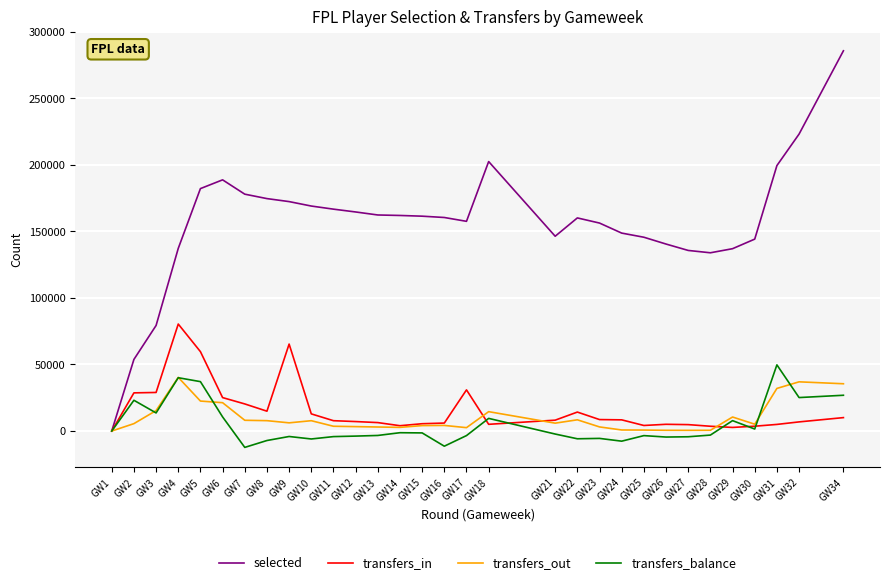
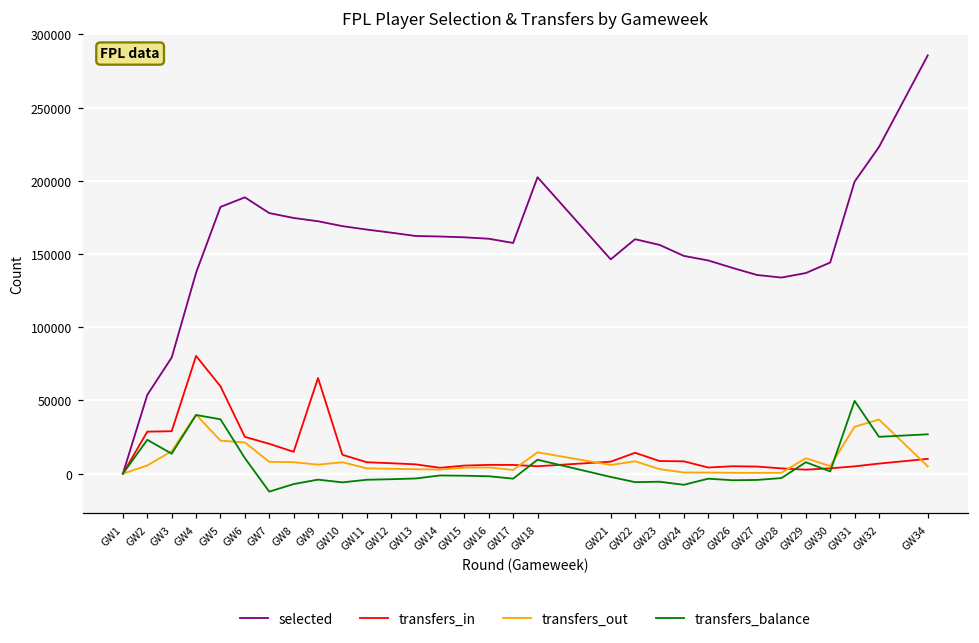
transfers_balance, GW16: -11000 -> -2000
transfers_in, GW17: 31000 -> 6000
transfers_out, GW34: 36000 -> 5000
